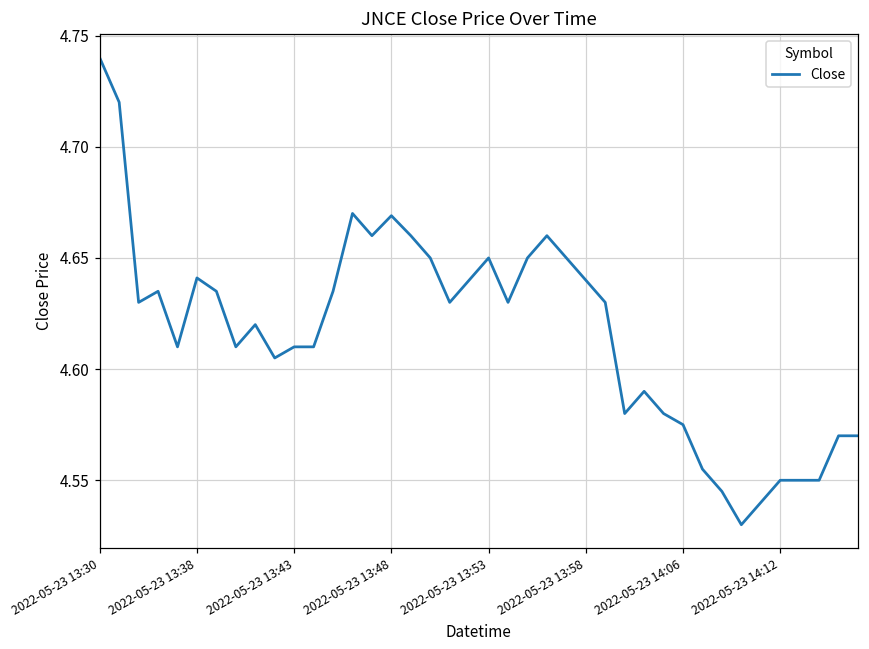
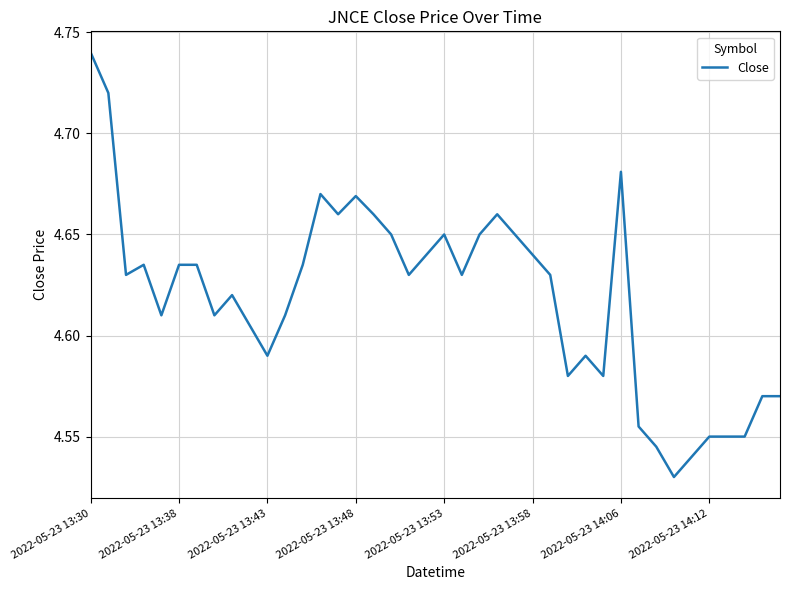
2022-05-23 13:38: 4.641 -> 4.635
2022-05-23 13:43: 4.61 -> 4.59
2022-05-23 14:06: 4.575 -> 4.681
